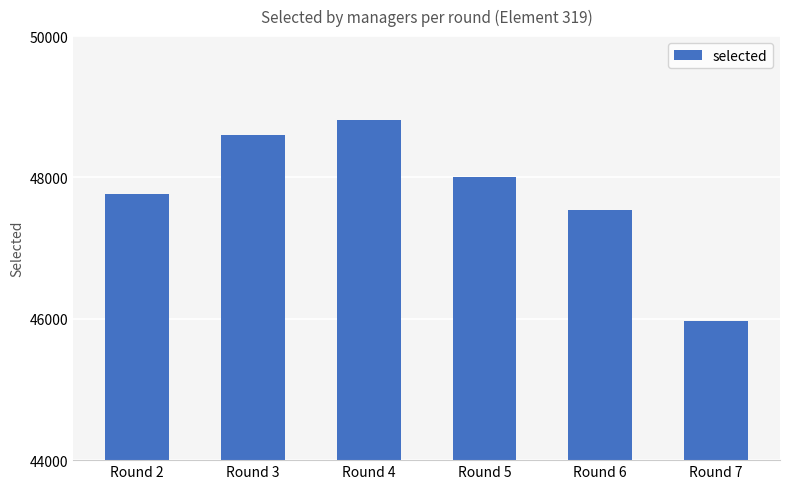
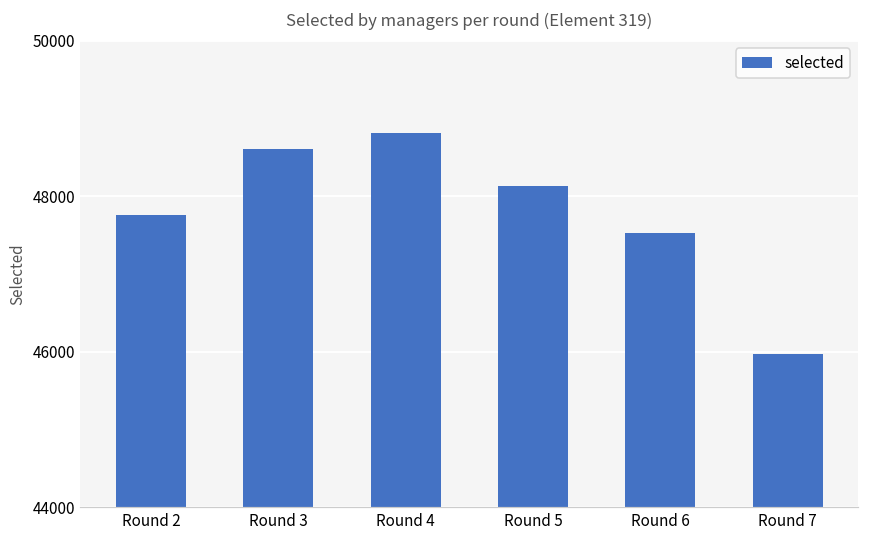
Round 5: 48000 -> 48100
